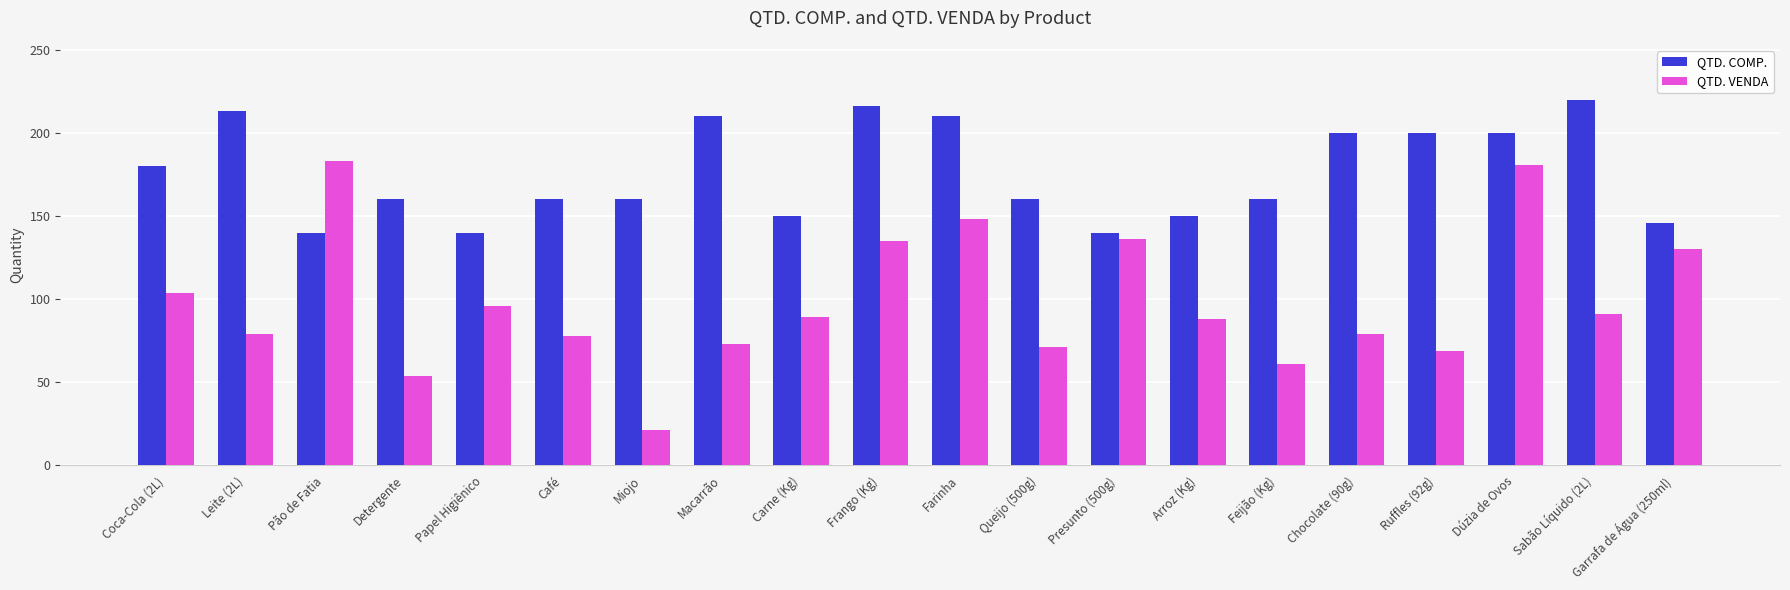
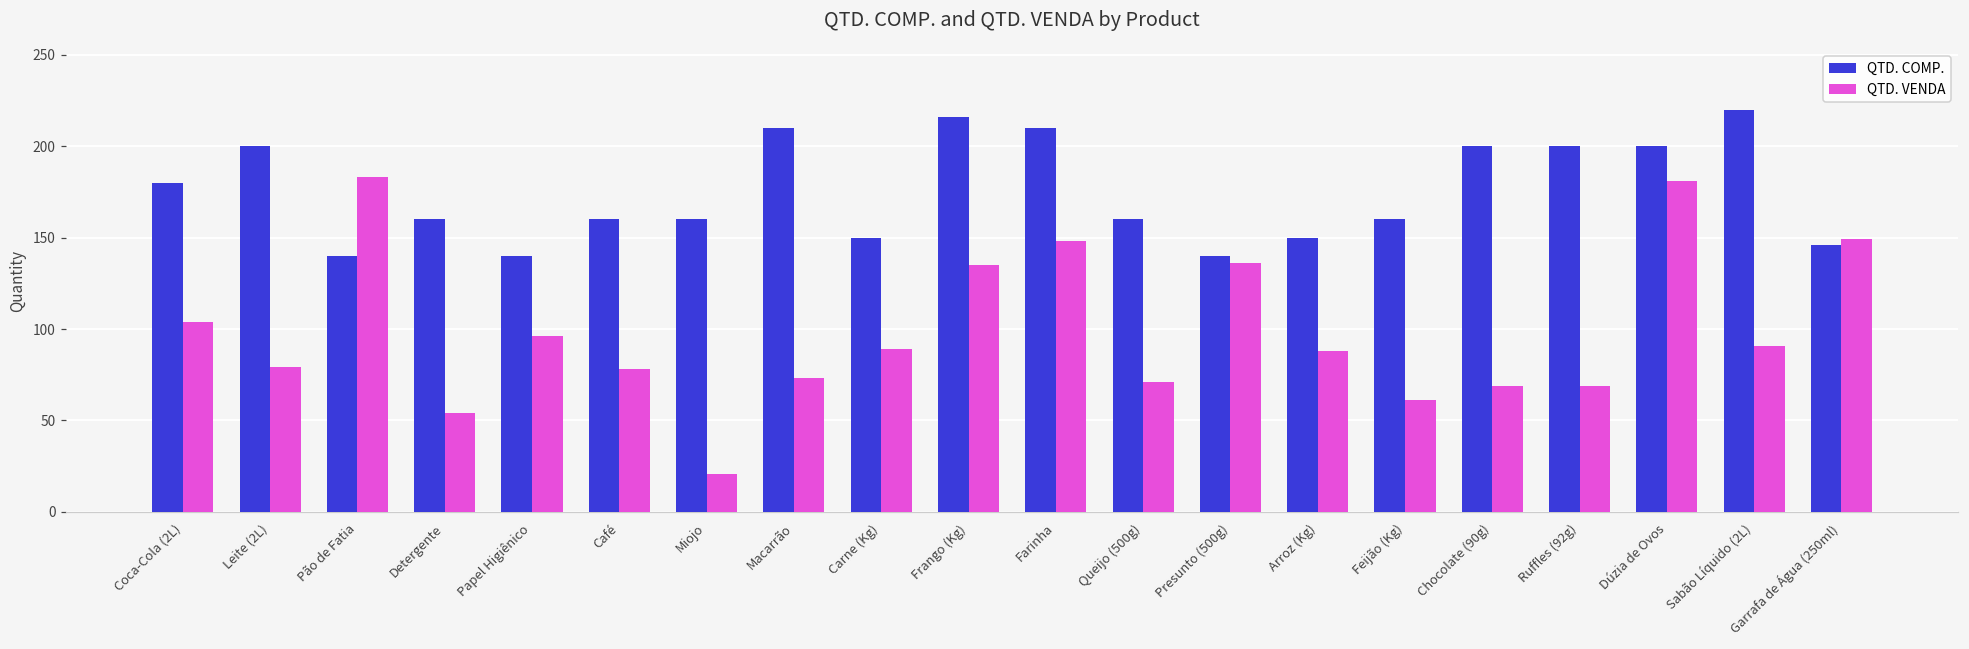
QTD. COMP., Leite (2L): 213 -> 200
QTD. VENDA, Chocolate (90g): 79 -> 69
QTD. VENDA, Garrafa de Água (250ml): 130 -> 149
